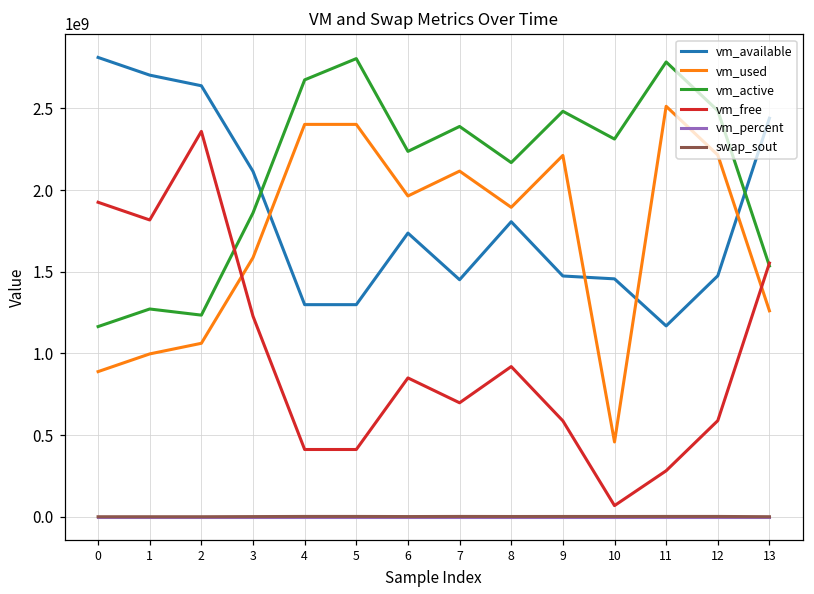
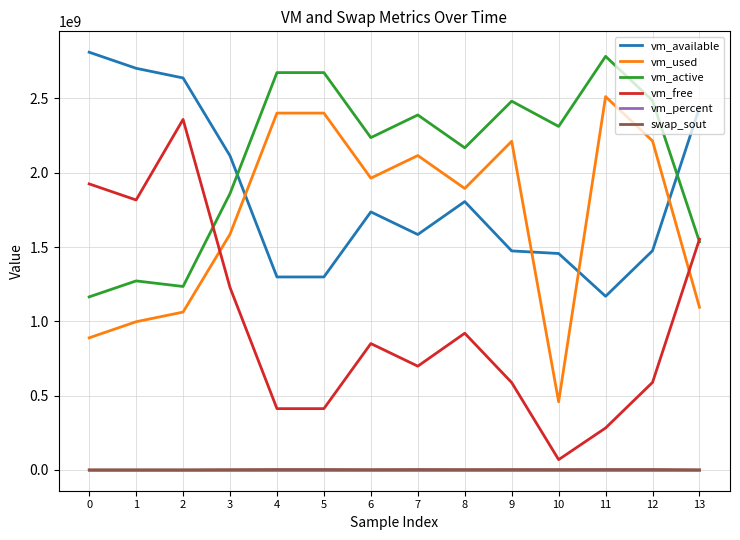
vm_active, 5: 2800000000 -> 2670000000
vm_available, 7: 1450000000 -> 1580000000
vm_used, 13: 1260000000 -> 1090000000
